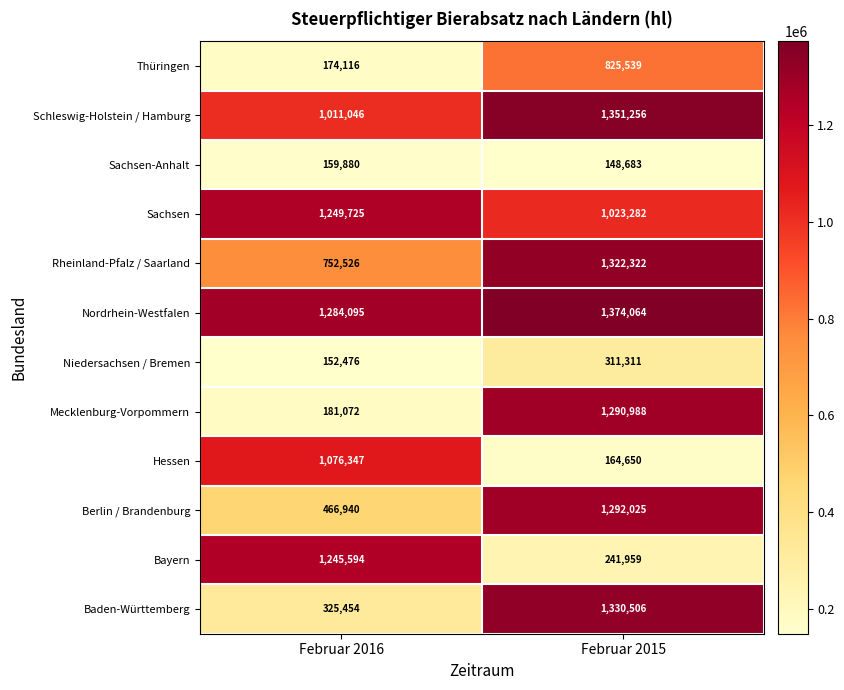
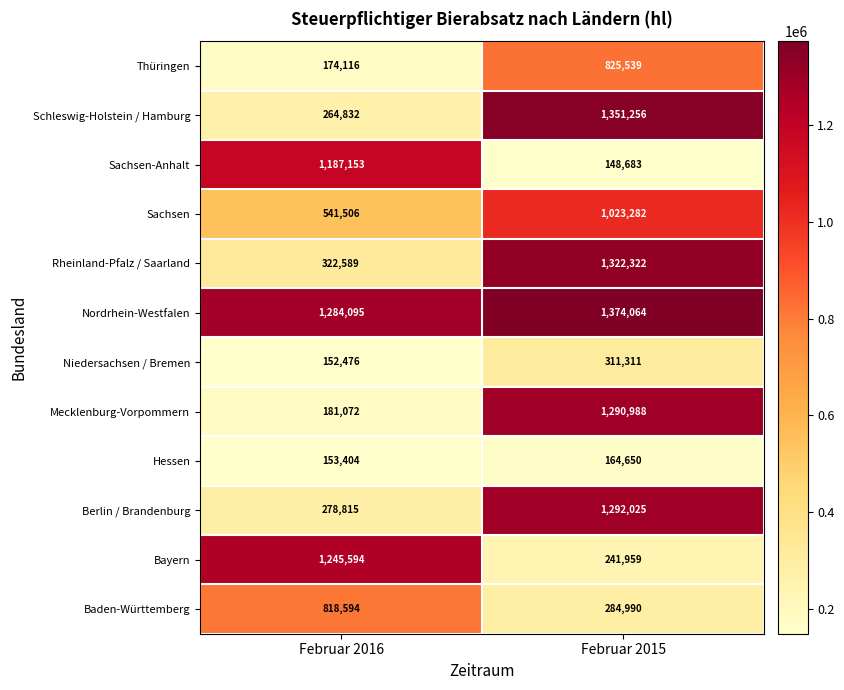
Schleswig-Holstein / Hamburg, Februar 2016: 1,011,046 -> 264,832
Sachsen-Anhalt, Februar 2016: 159,880 -> 1,187,153
Sachsen, Februar 2016: 1,249,725 -> 541,506
Rheinland-Pfalz / Saarland, Februar 2016: 752,526 -> 322,589
Hessen, Februar 2016: 1,076,347 -> 153,404
Berlin / Brandenburg, Februar 2016: 466,940 -> 278,815
Baden-Württemberg, Februar 2016: 325,454 -> 818,594
Baden-Württemberg, Februar 2015: 1,330,506 -> 284,990
